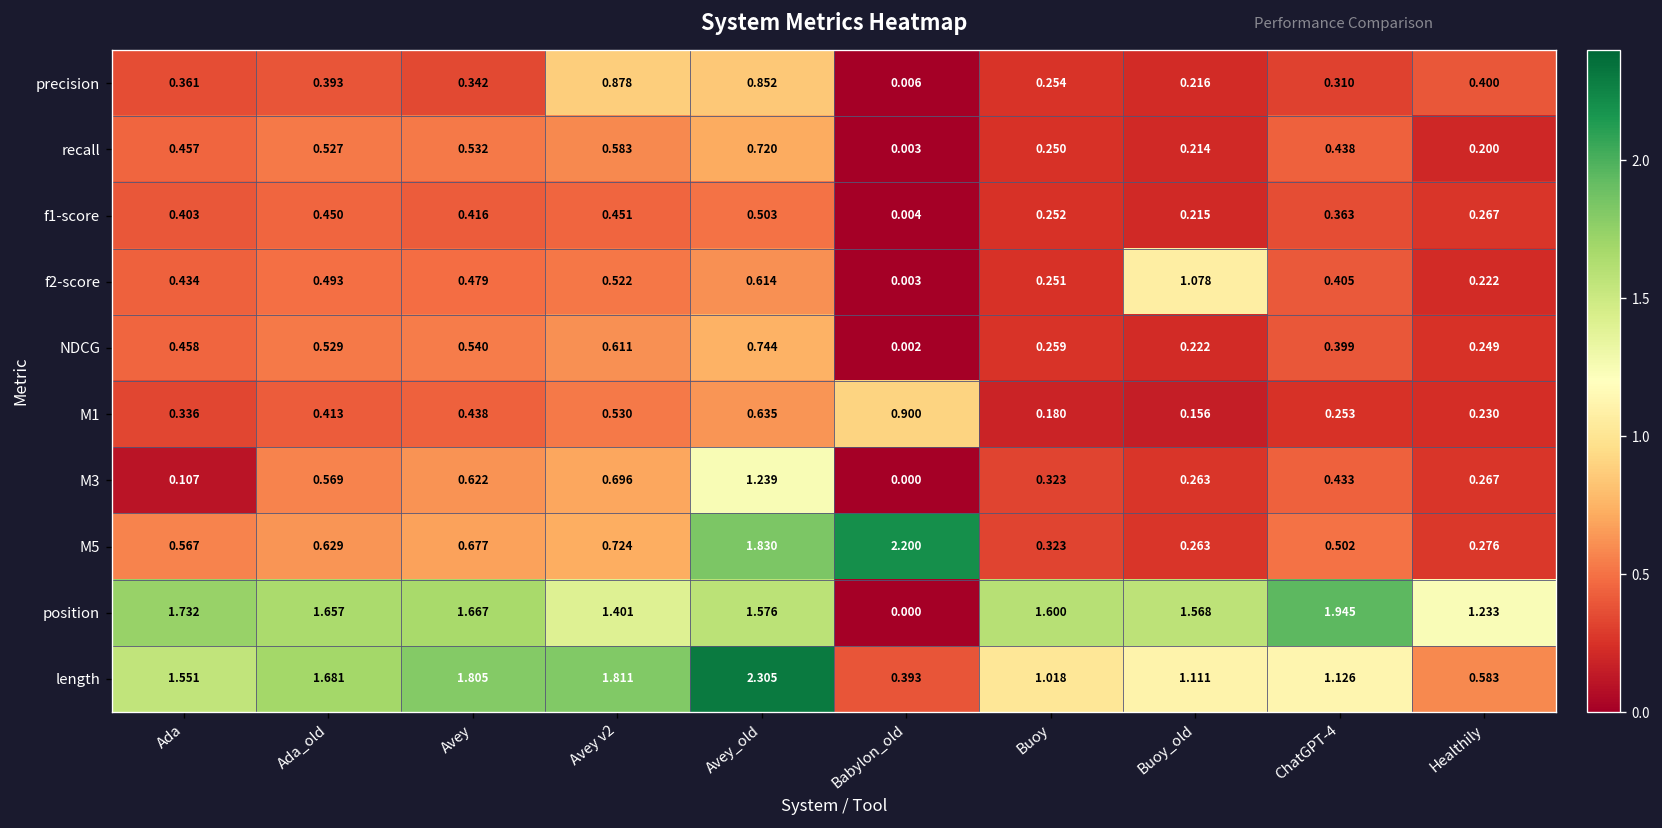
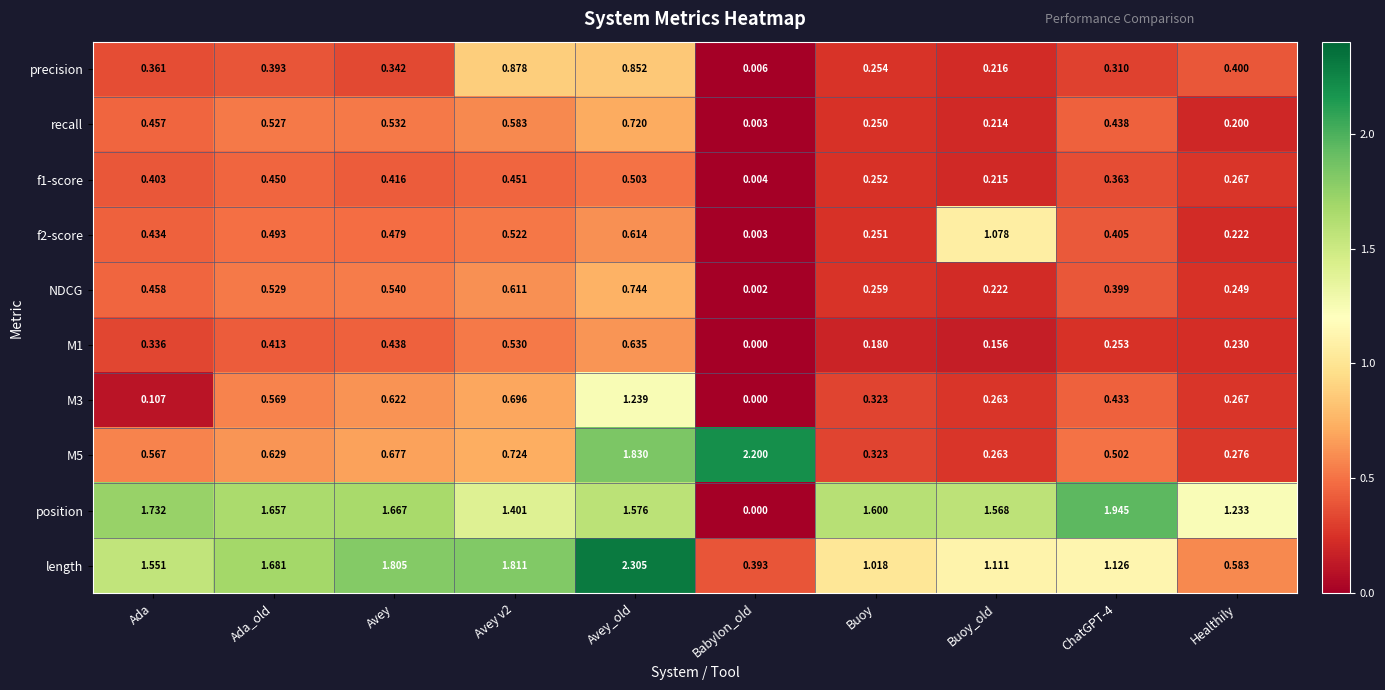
M1, Babylon_old: 0.900 -> 0.000
